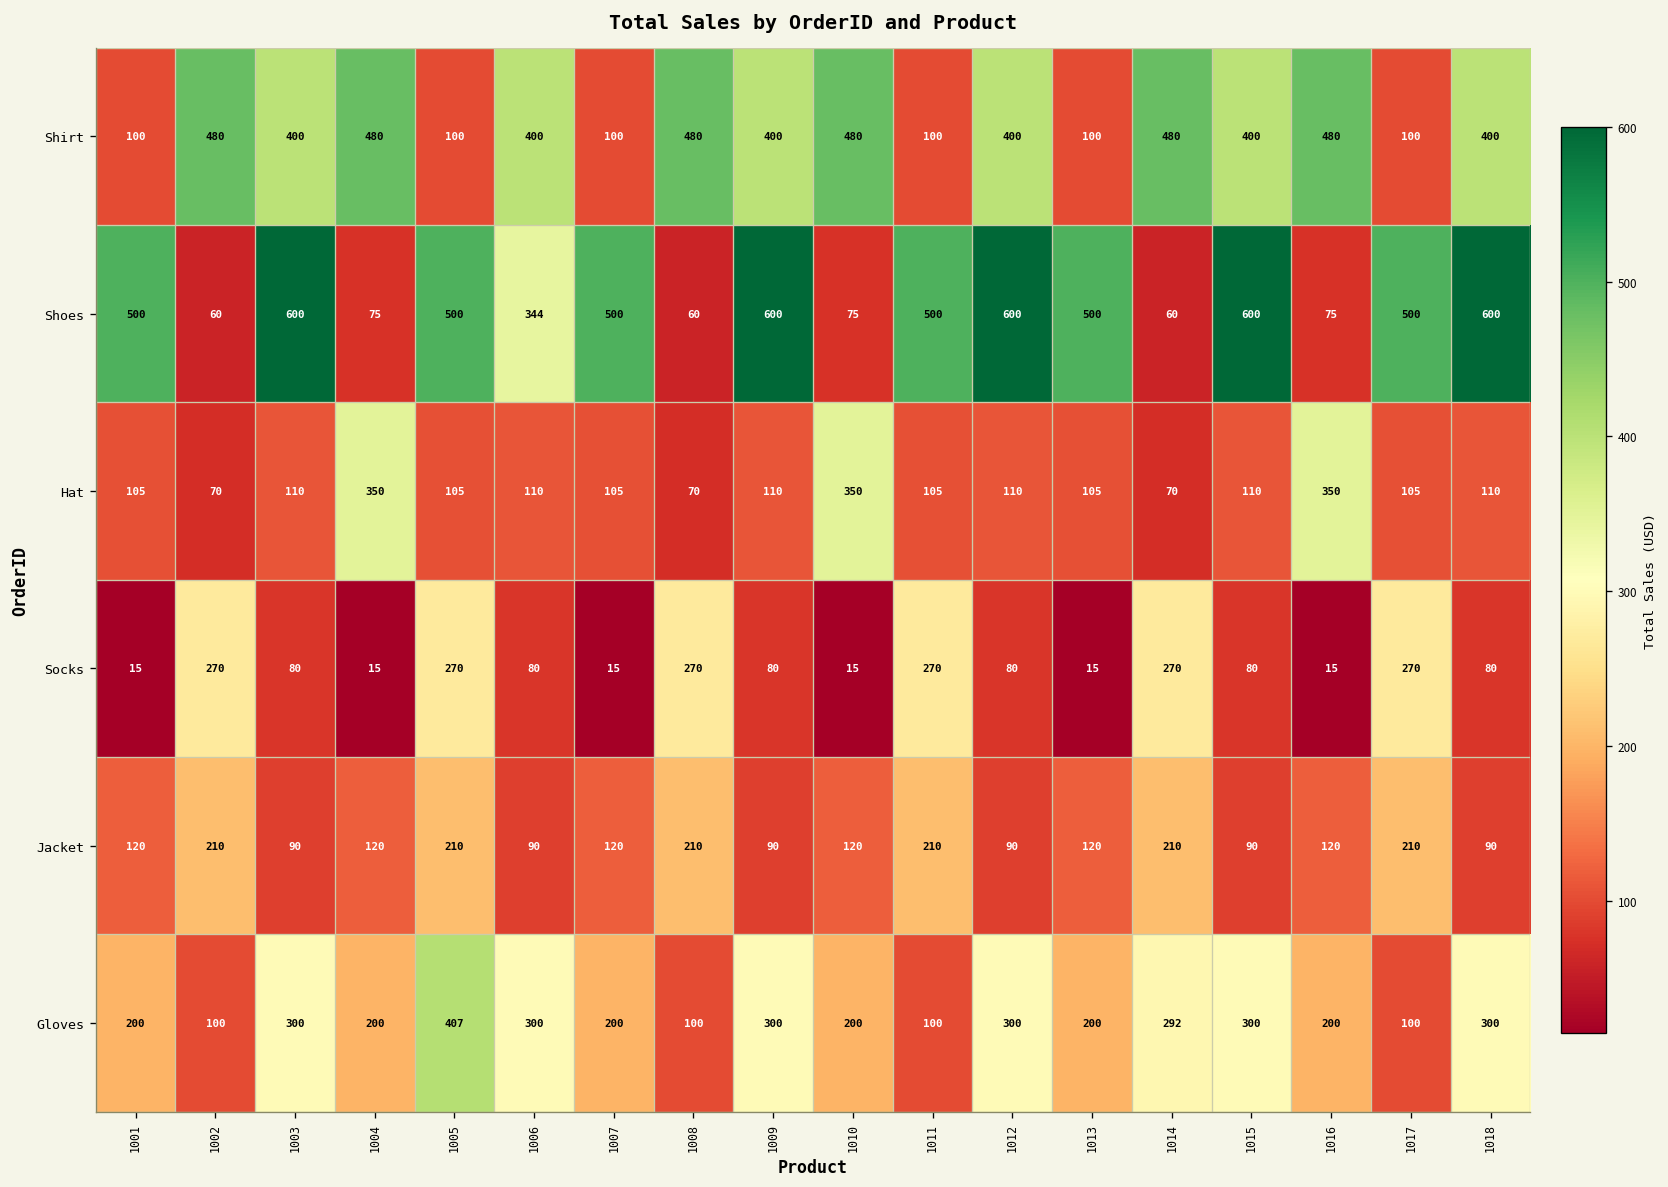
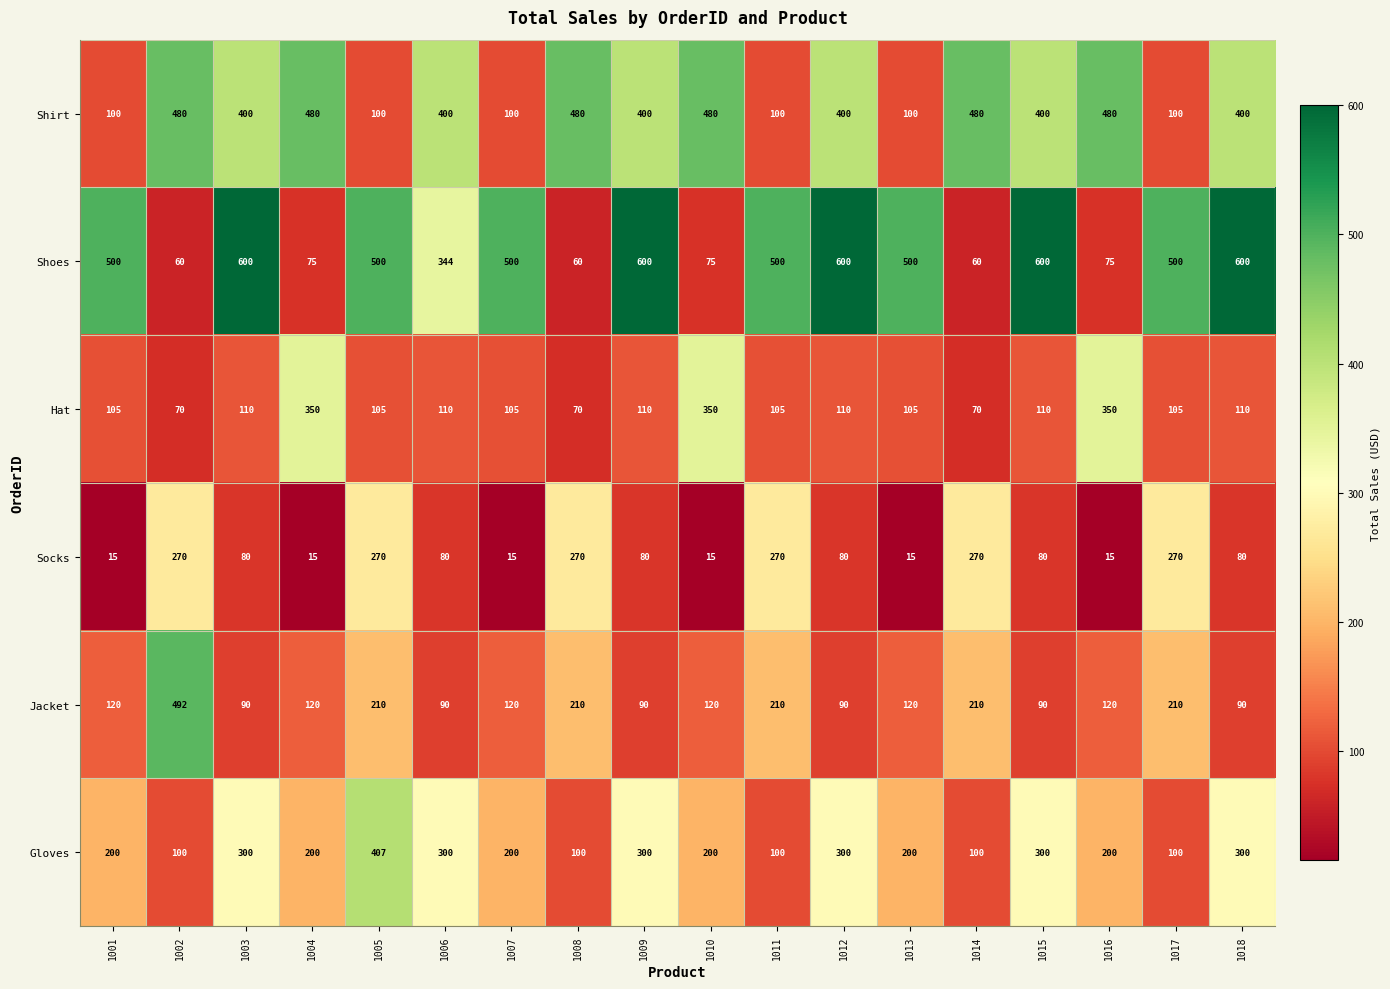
Jacket, 1002: 210 -> 492
Gloves, 1014: 292 -> 100
